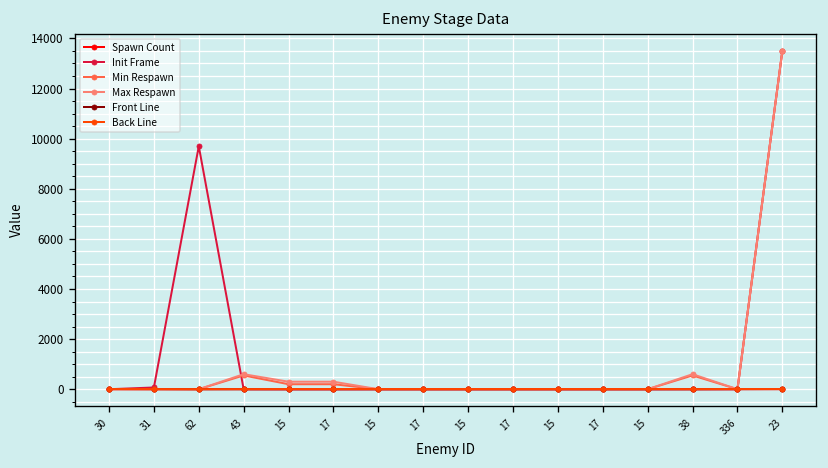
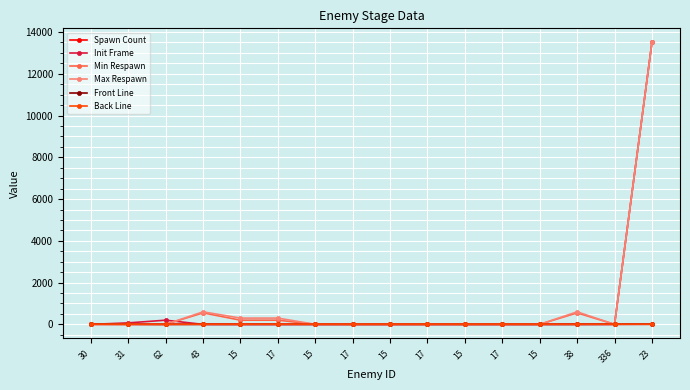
Init Frame, 62: 9700 -> 200
